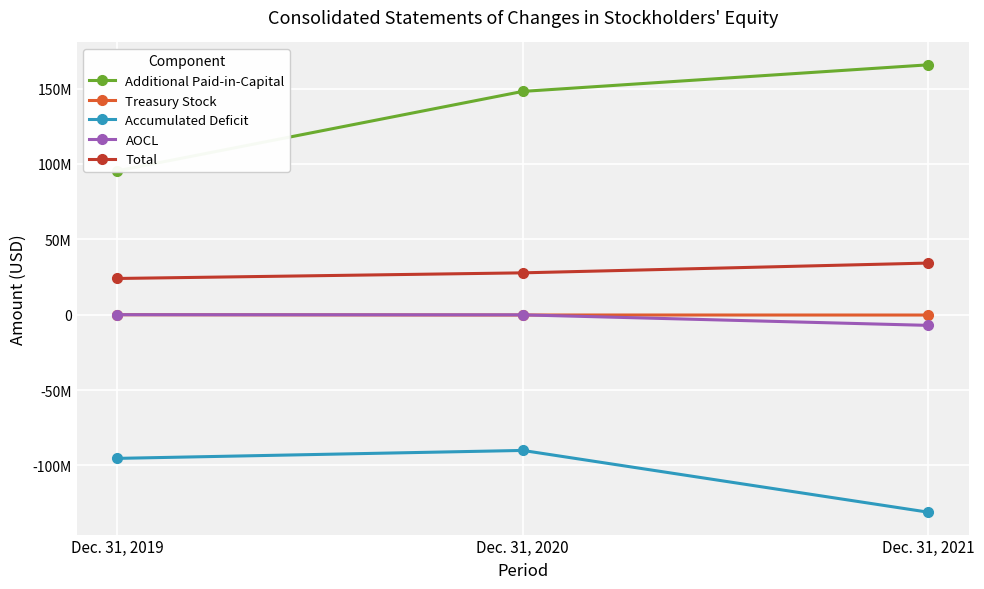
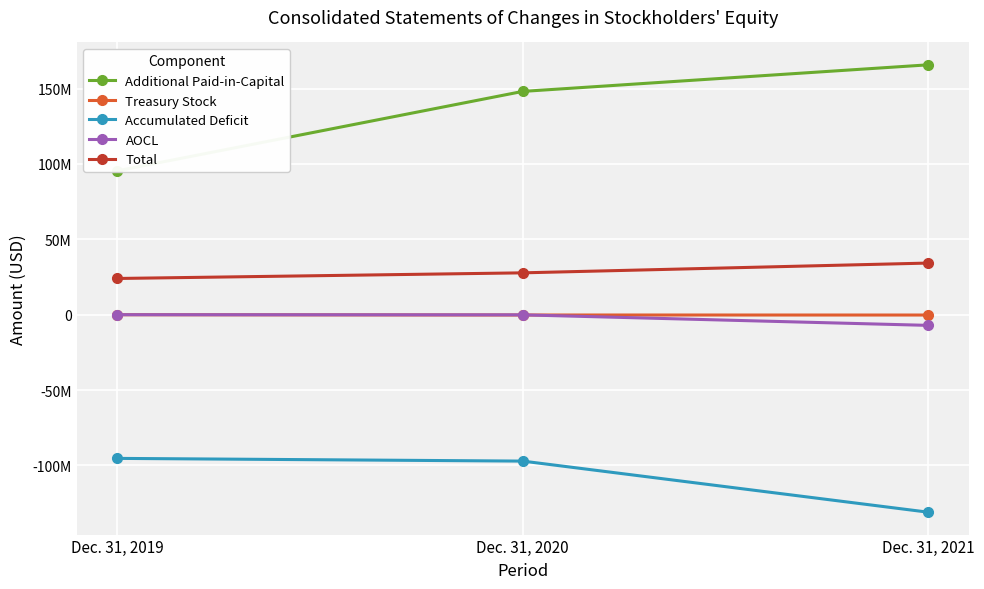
Accumulated Deficit, Dec. 31, 2020: -90000000 -> -97000000
